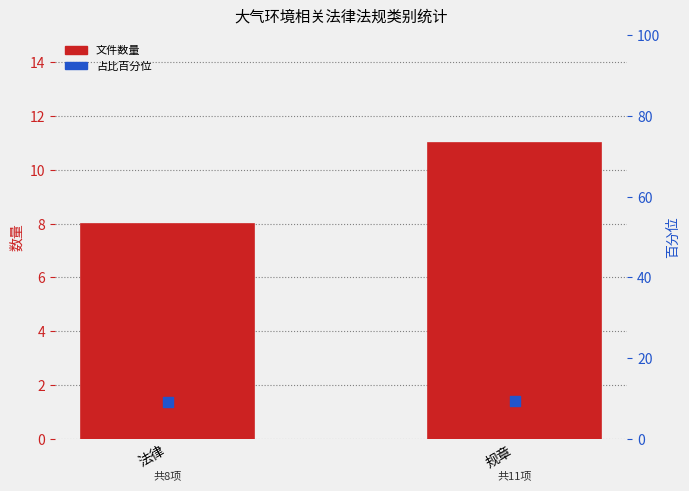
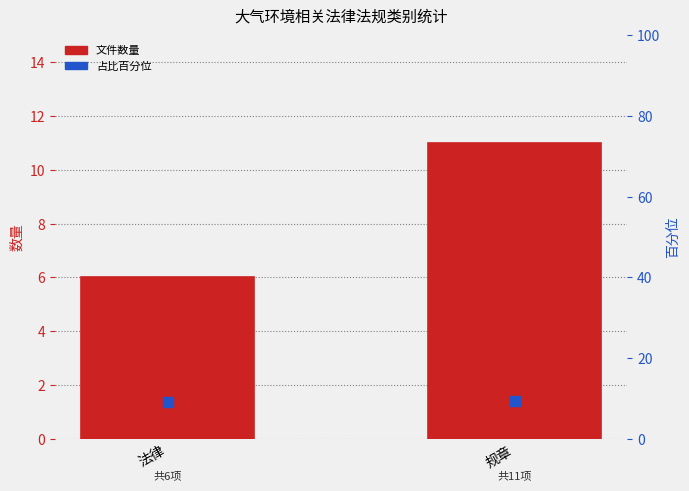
文件数量, 法律: 8项 -> 6项
